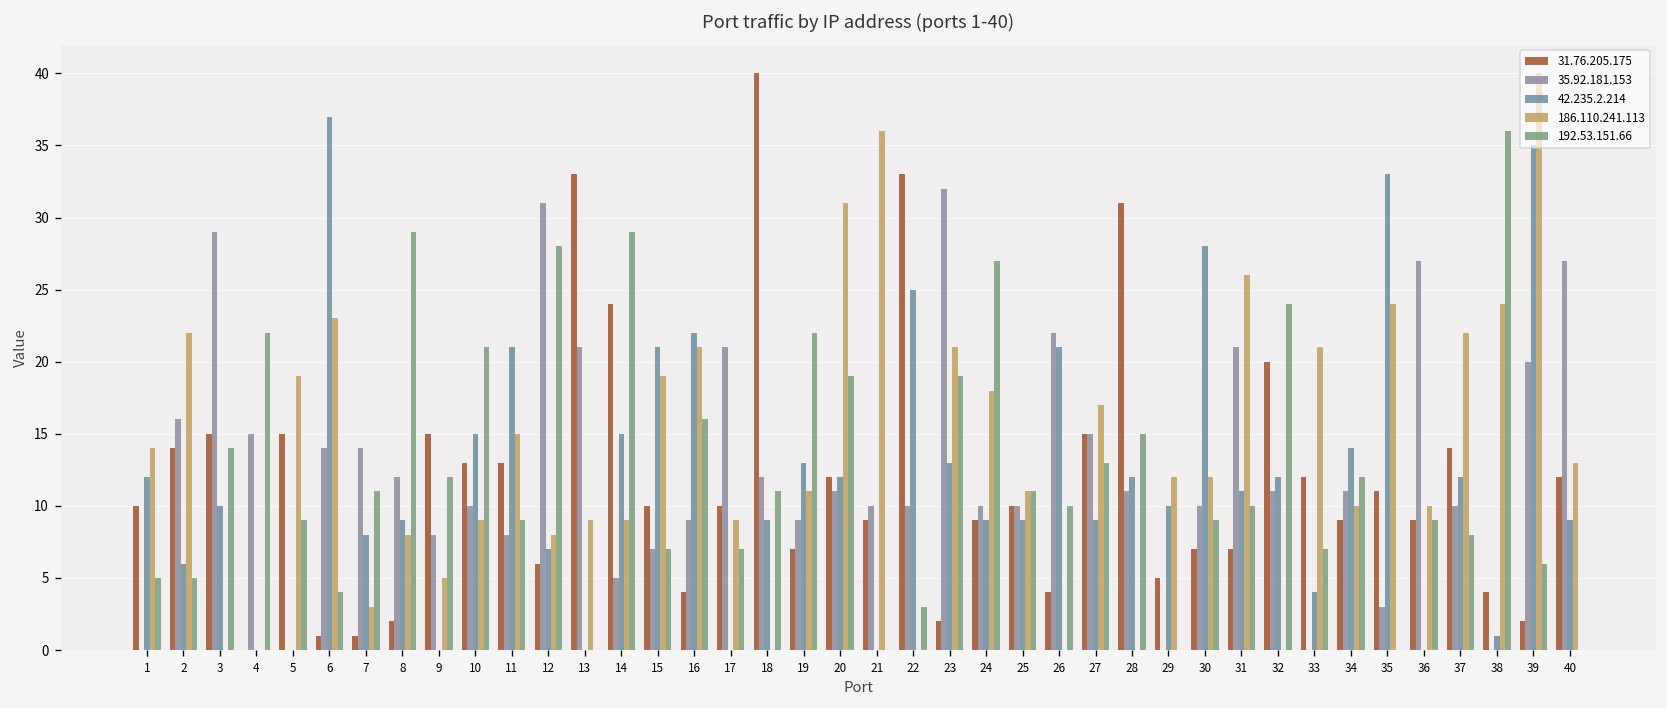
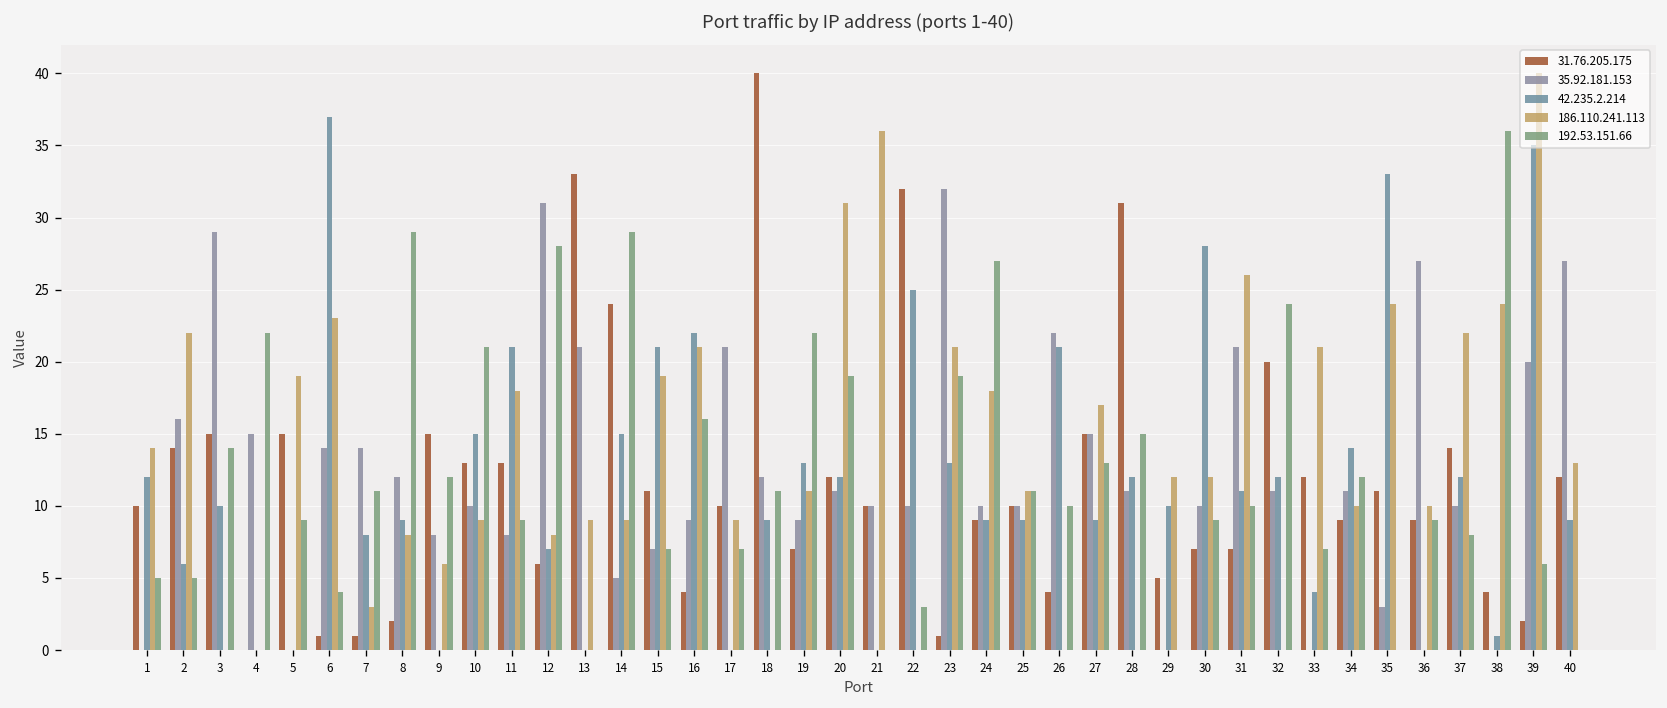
186.110.241.113, 9: 5 -> 6
186.110.241.113, 11: 15 -> 18
31.76.205.175, 15: 10 -> 11
31.76.205.175, 21: 9 -> 10
31.76.205.175, 22: 33 -> 32
31.76.205.175, 23: 2 -> 1
